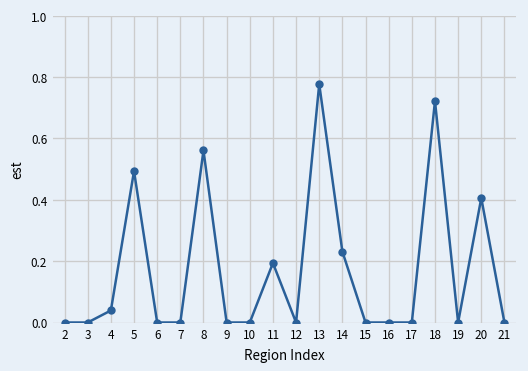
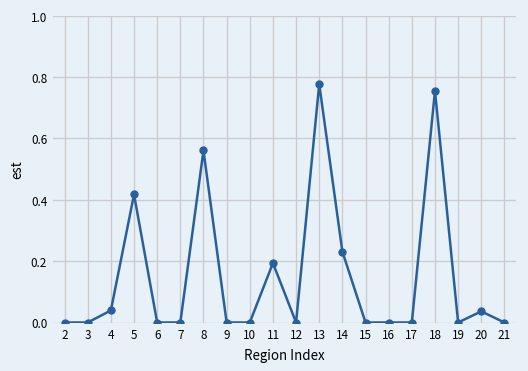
5: 0.49 -> 0.42
18: 0.72 -> 0.76
20: 0.41 -> 0.04
